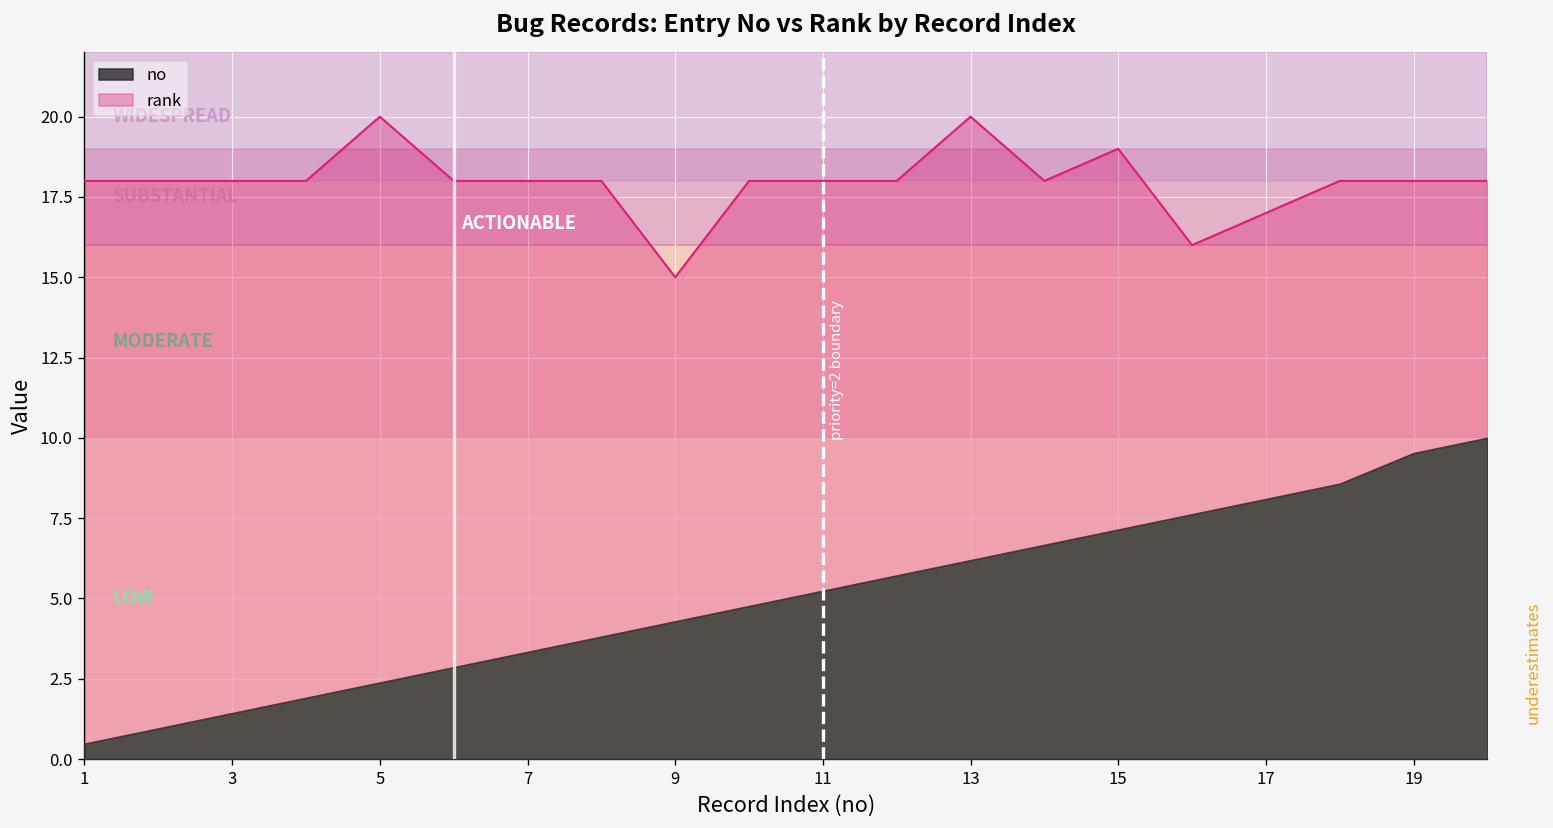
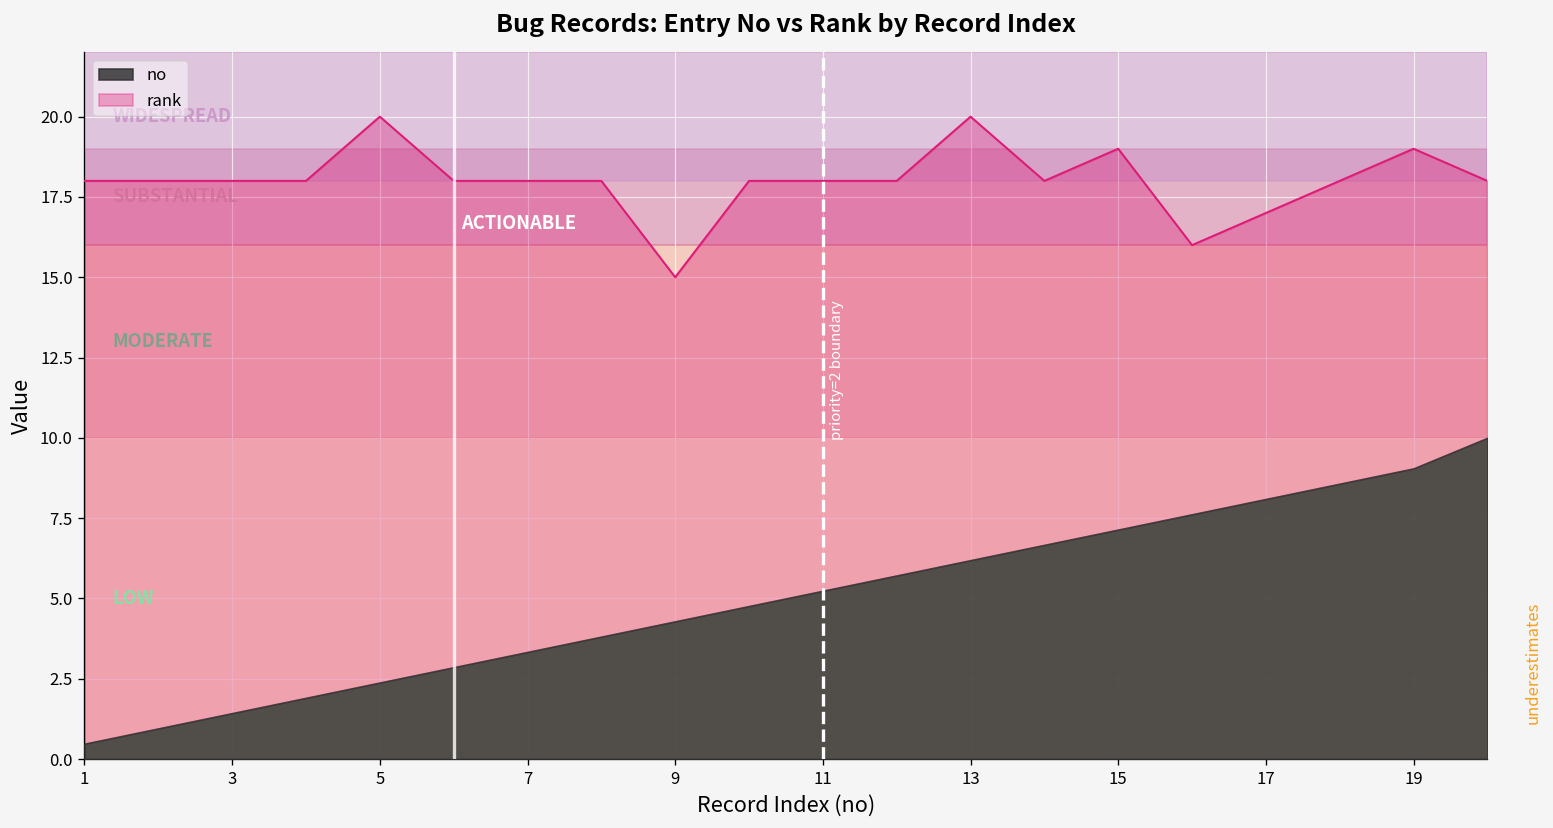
rank, 19: 18 -> 19
no, 19: 9.5 -> 9.0
